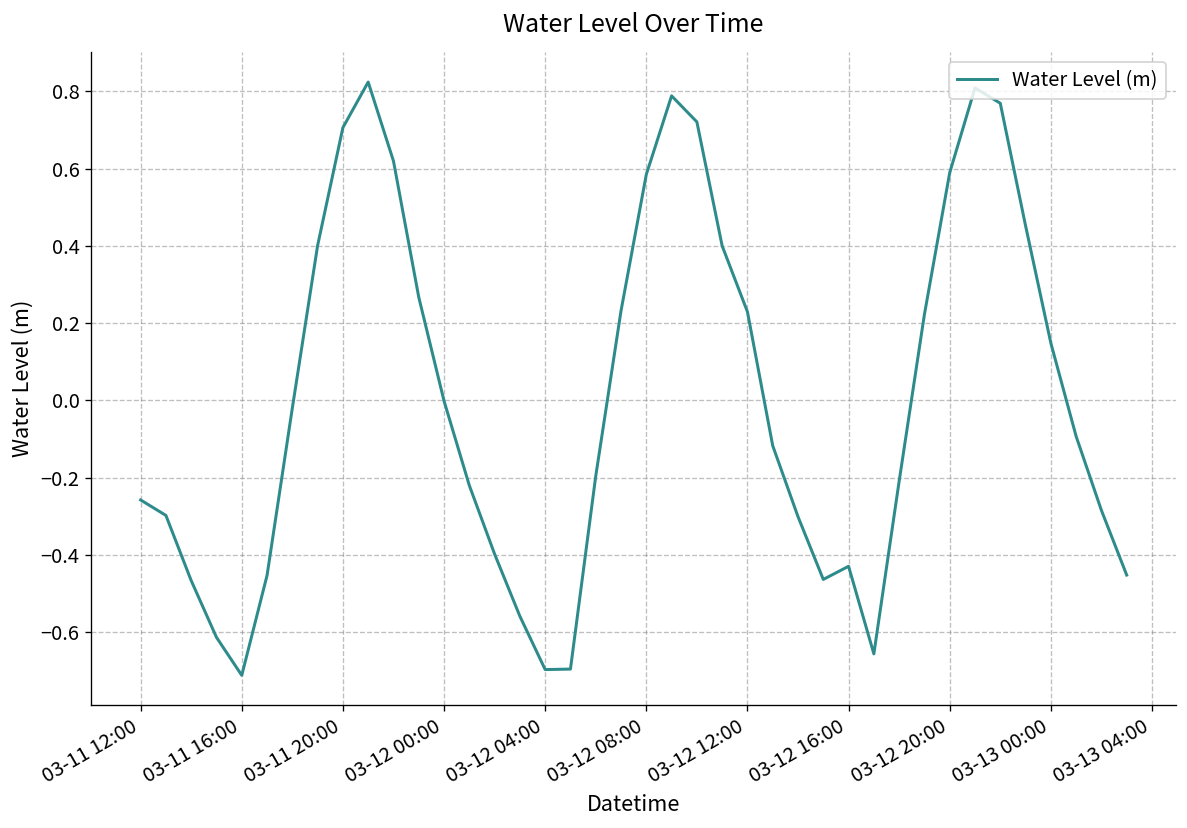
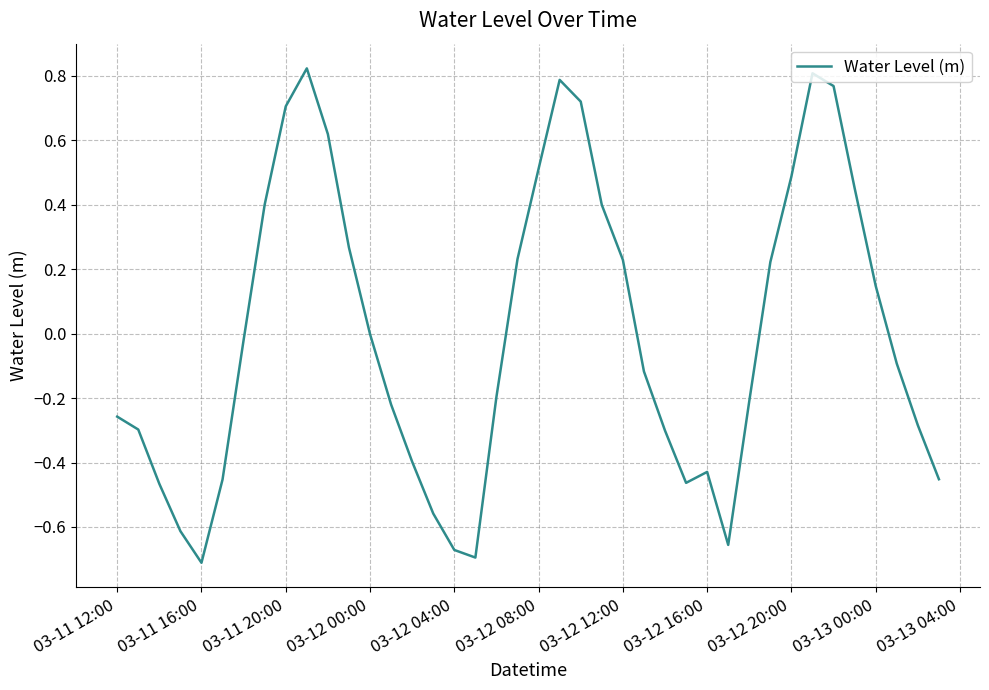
03-12 04:00: -0.70 -> -0.67
03-12 08:00: 0.58 -> 0.51
03-12 20:00: 0.59 -> 0.49
